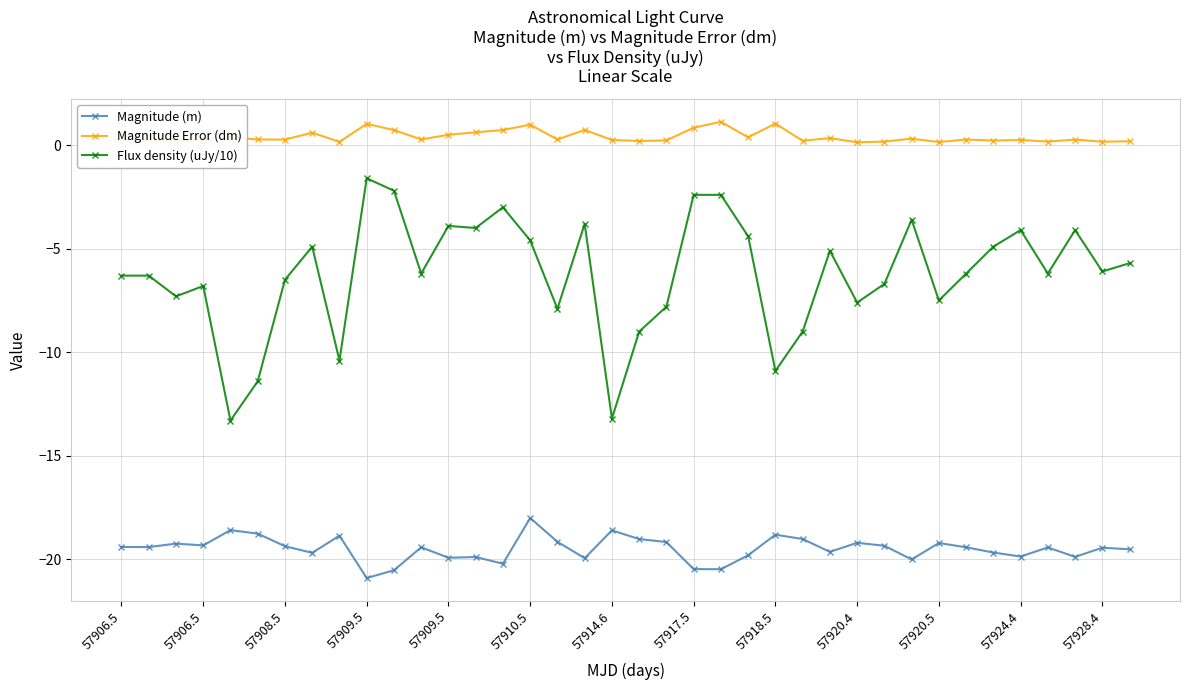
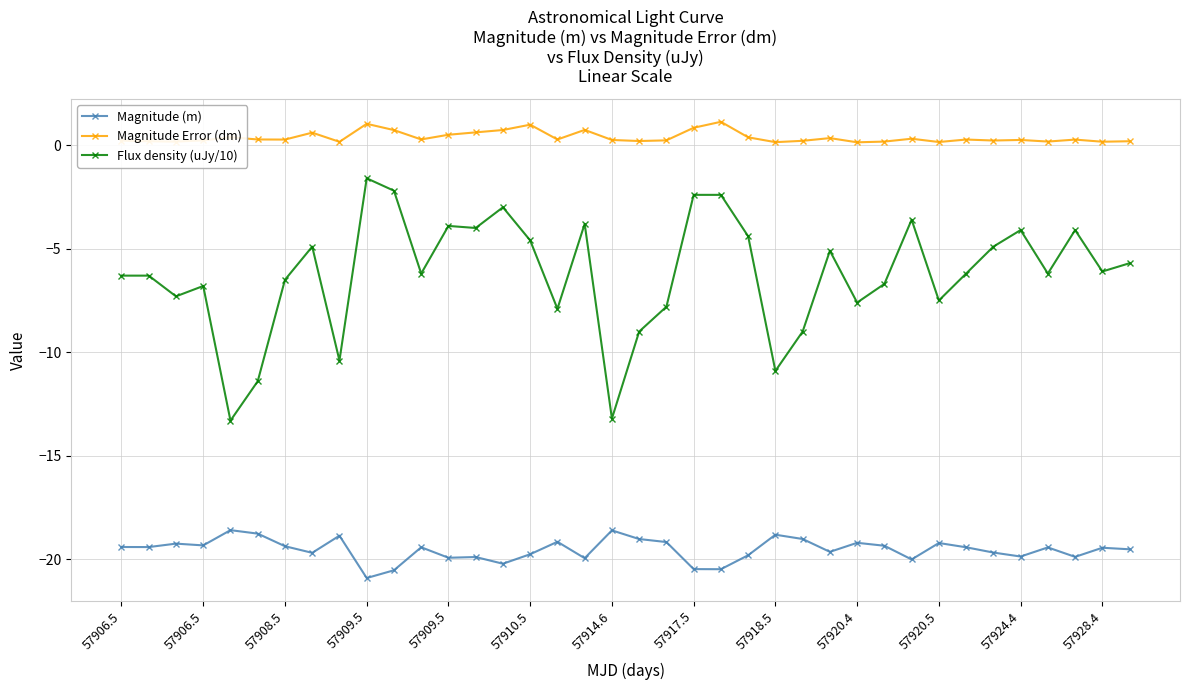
Magnitude (m), 57910.5: -18.0 -> -19.8
Magnitude Error (dm), 57918.5: 1.0 -> 0.1
